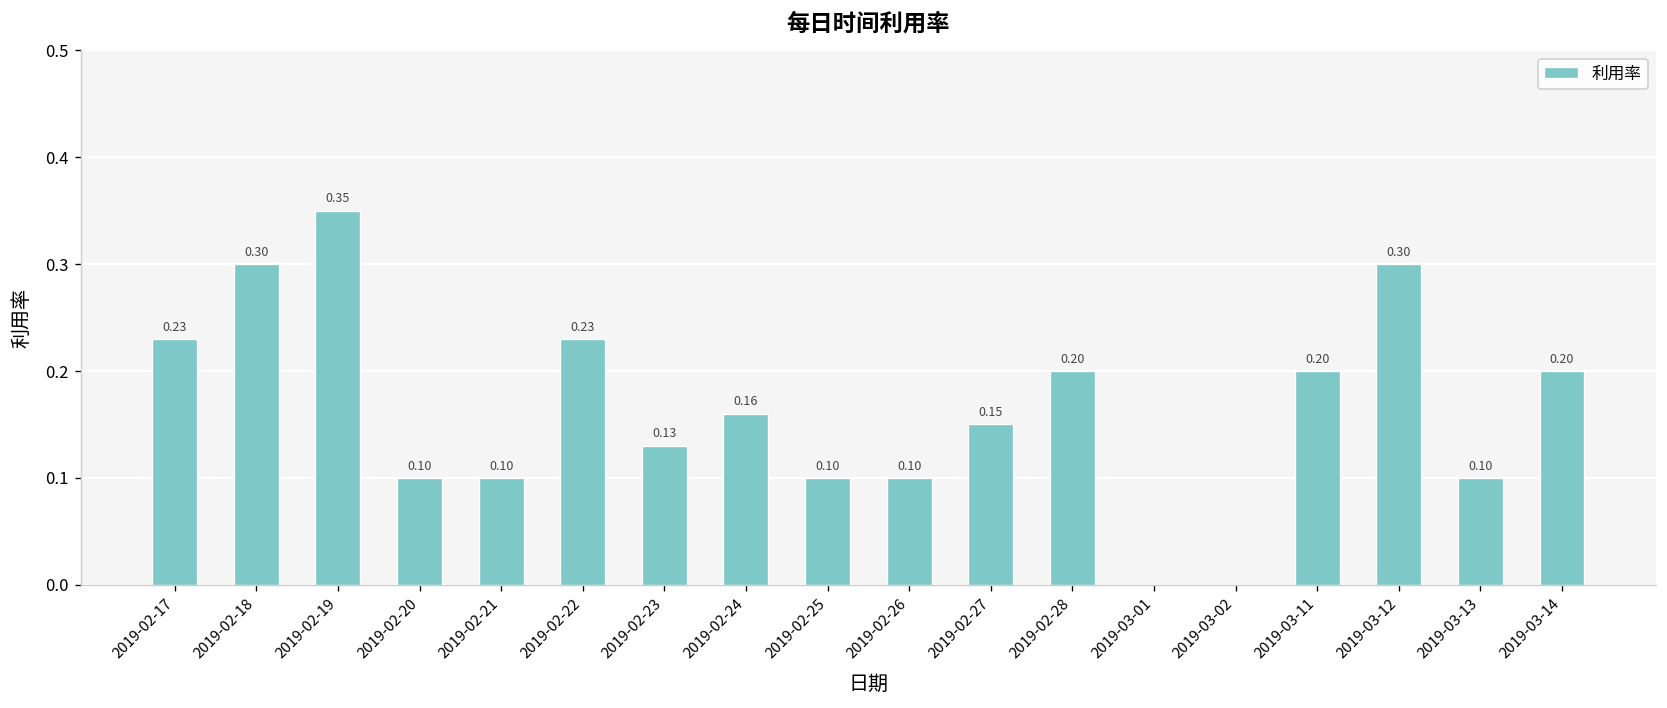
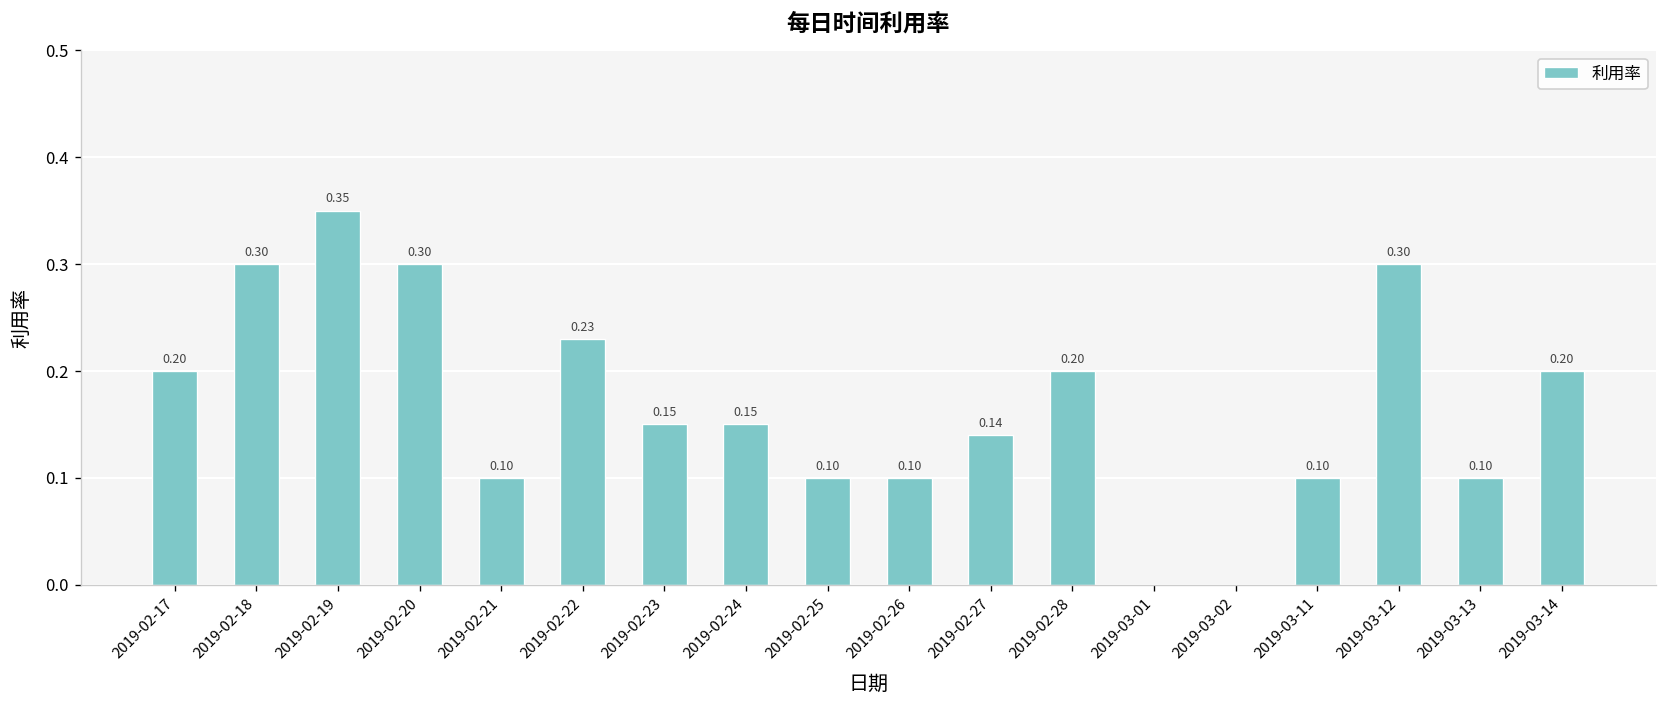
2019-02-17: 0.23 -> 0.20
2019-02-20: 0.10 -> 0.30
2019-02-23: 0.13 -> 0.15
2019-02-24: 0.16 -> 0.15
2019-02-27: 0.15 -> 0.14
2019-03-11: 0.20 -> 0.10
